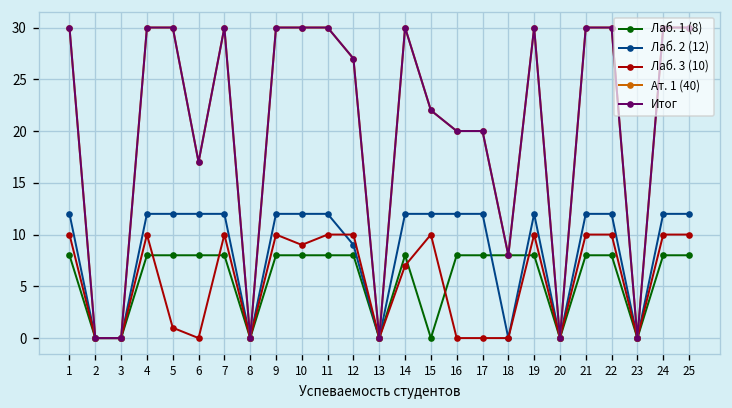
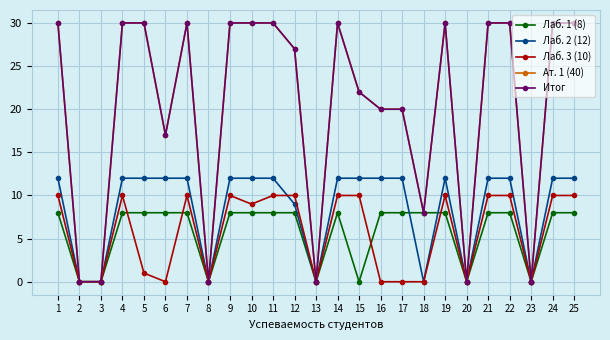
Лаб. 3 (10), 14: 7 -> 10
